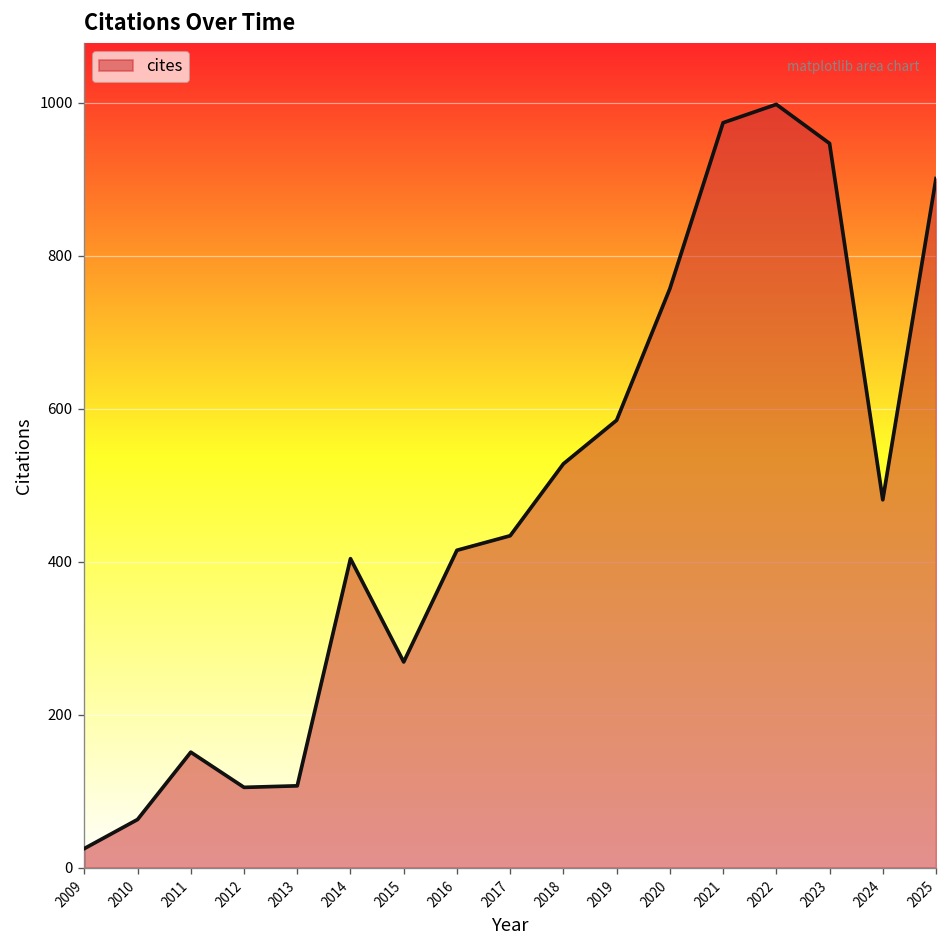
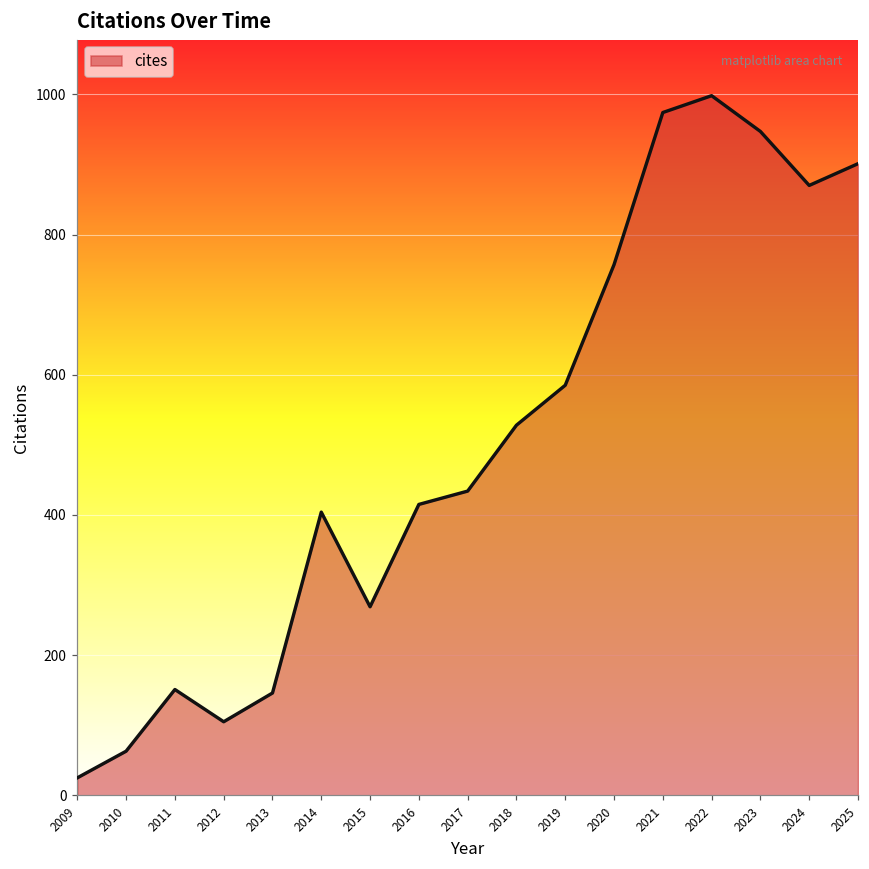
2013: 110 -> 150
2024: 480 -> 870
